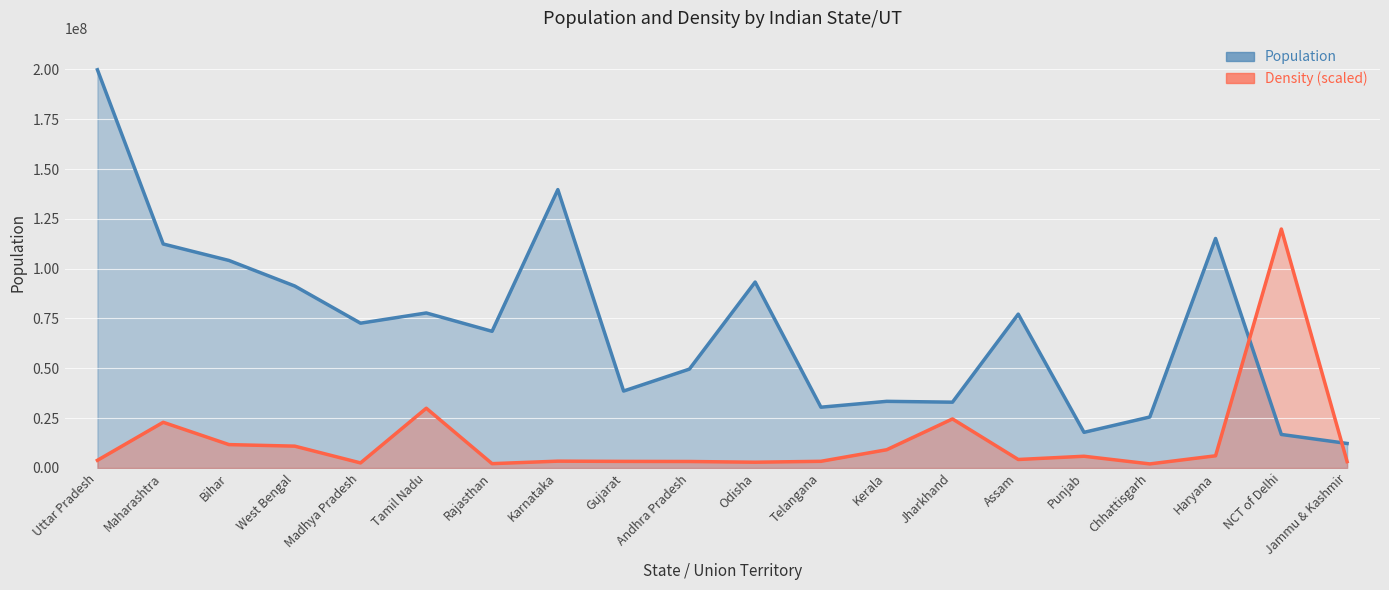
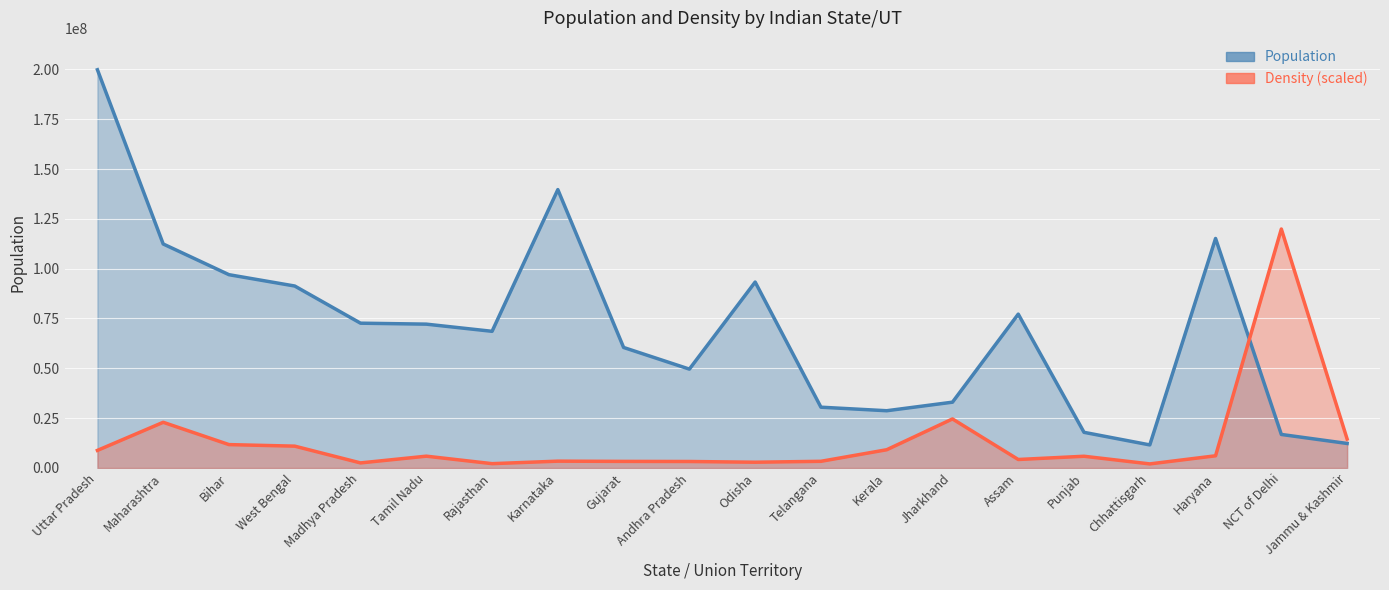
Density (scaled), Uttar Pradesh: 4000000 -> 9000000
Population, Bihar: 104000000 -> 97000000
Population, Tamil Nadu: 78000000 -> 72000000
Density (scaled), Tamil Nadu: 30000000 -> 6000000
Population, Gujarat: 39000000 -> 60000000
Population, Kerala: 33000000 -> 29000000
Population, Chhattisgarh: 26000000 -> 12000000
Density (scaled), Jammu & Kashmir: 3000000 -> 15000000
